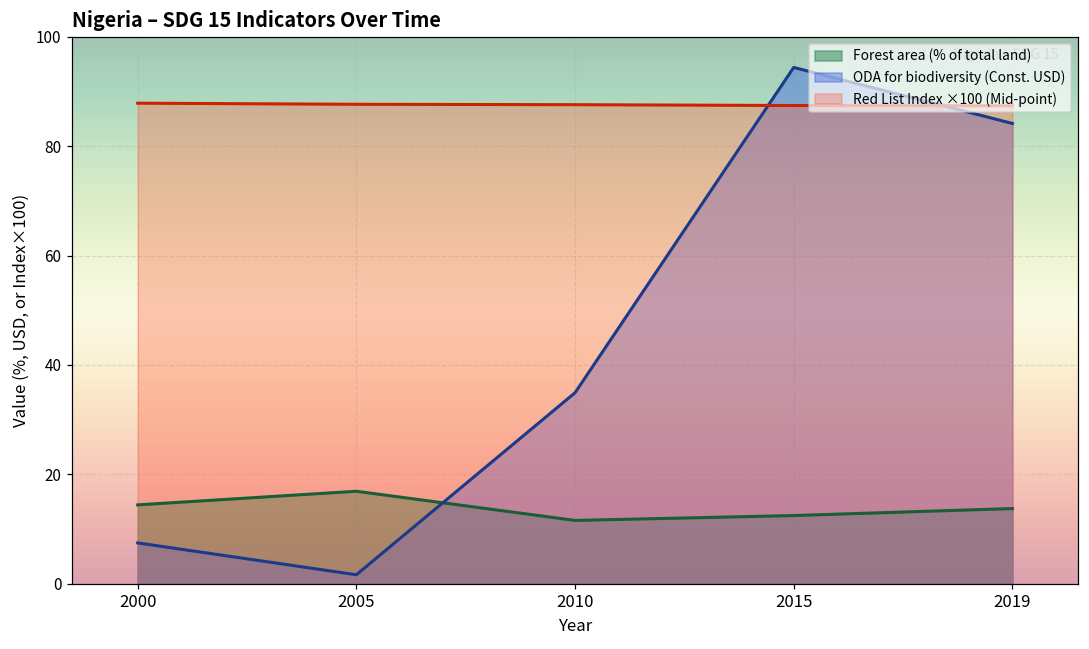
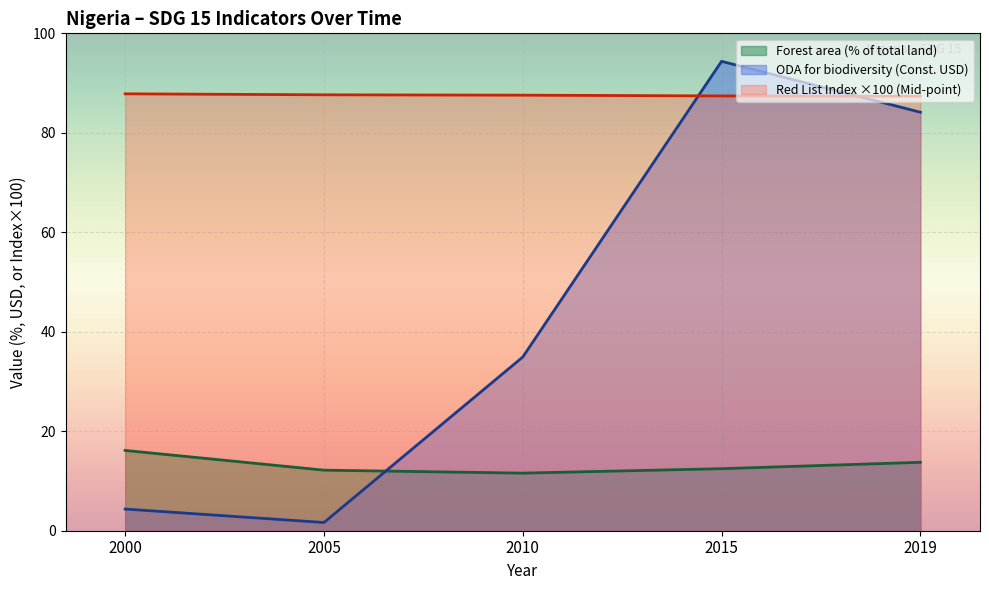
Forest area (% of total land), 2000: 14 -> 16
ODA for biodiversity (Const. USD), 2000: 7 -> 4
Forest area (% of total land), 2005: 17 -> 12
